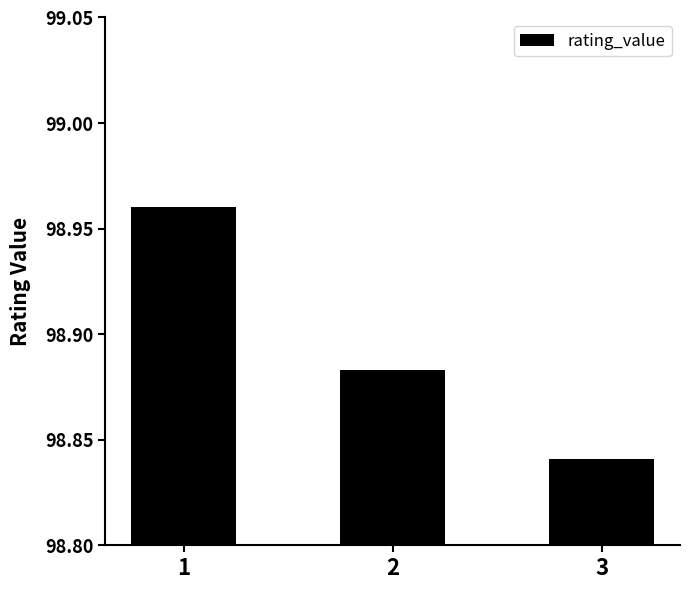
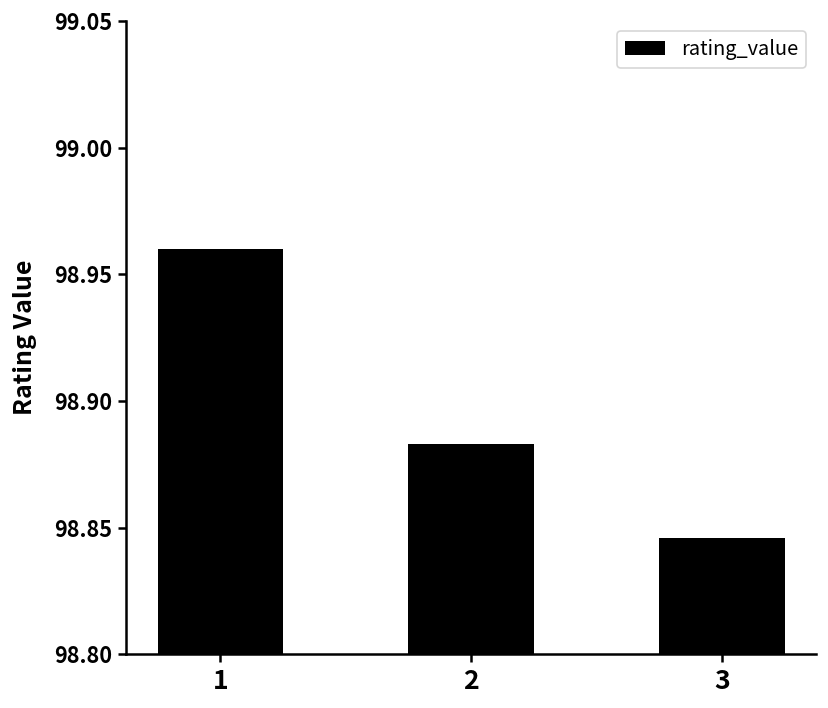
3: 98.841 -> 98.846
